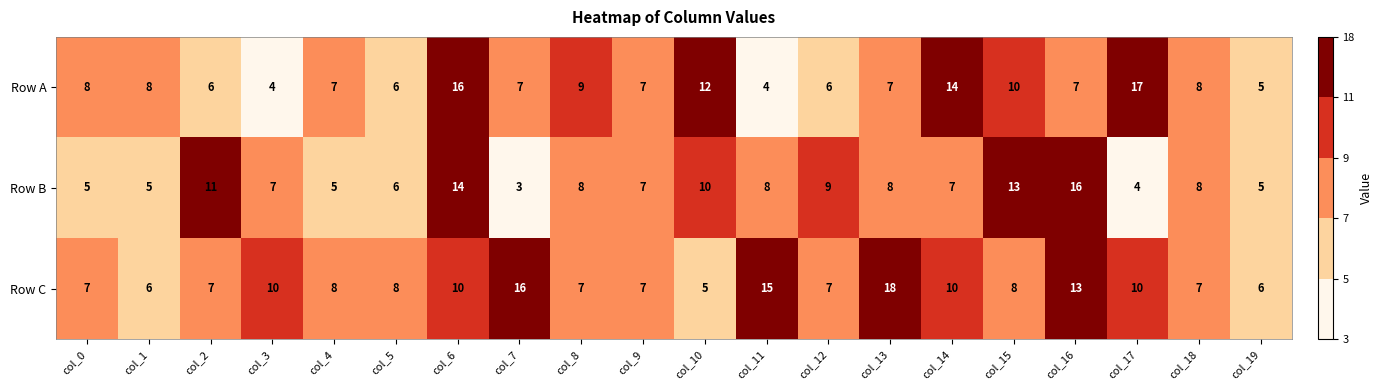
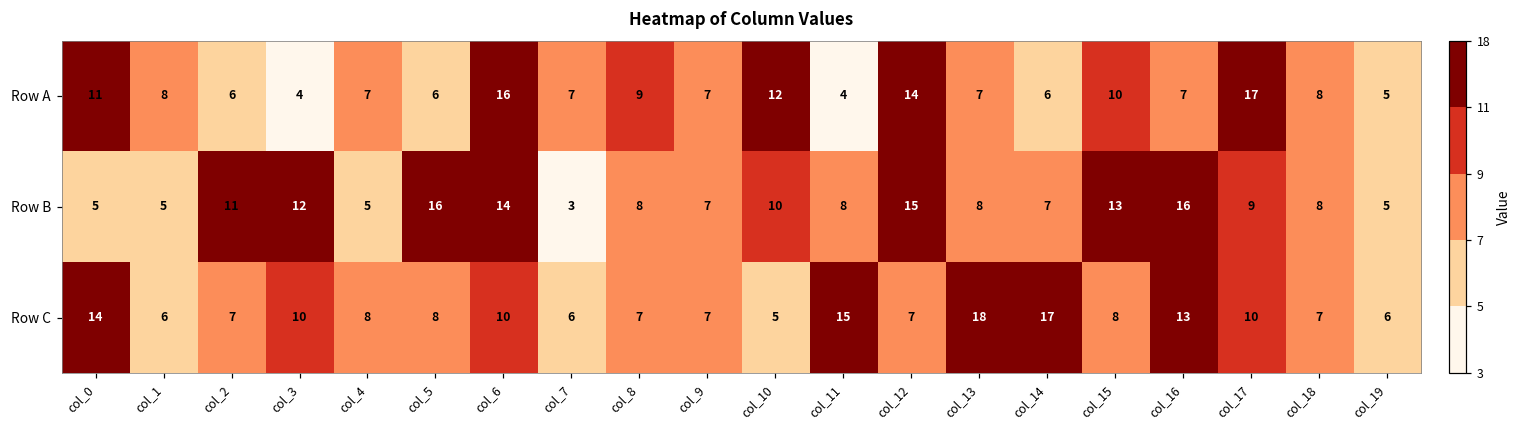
Row A, col_0: 8 -> 11
Row A, col_12: 6 -> 14
Row A, col_14: 14 -> 6
Row B, col_3: 7 -> 12
Row B, col_5: 6 -> 16
Row B, col_12: 9 -> 15
Row B, col_17: 4 -> 9
Row C, col_0: 7 -> 14
Row C, col_7: 16 -> 6
Row C, col_14: 10 -> 17
